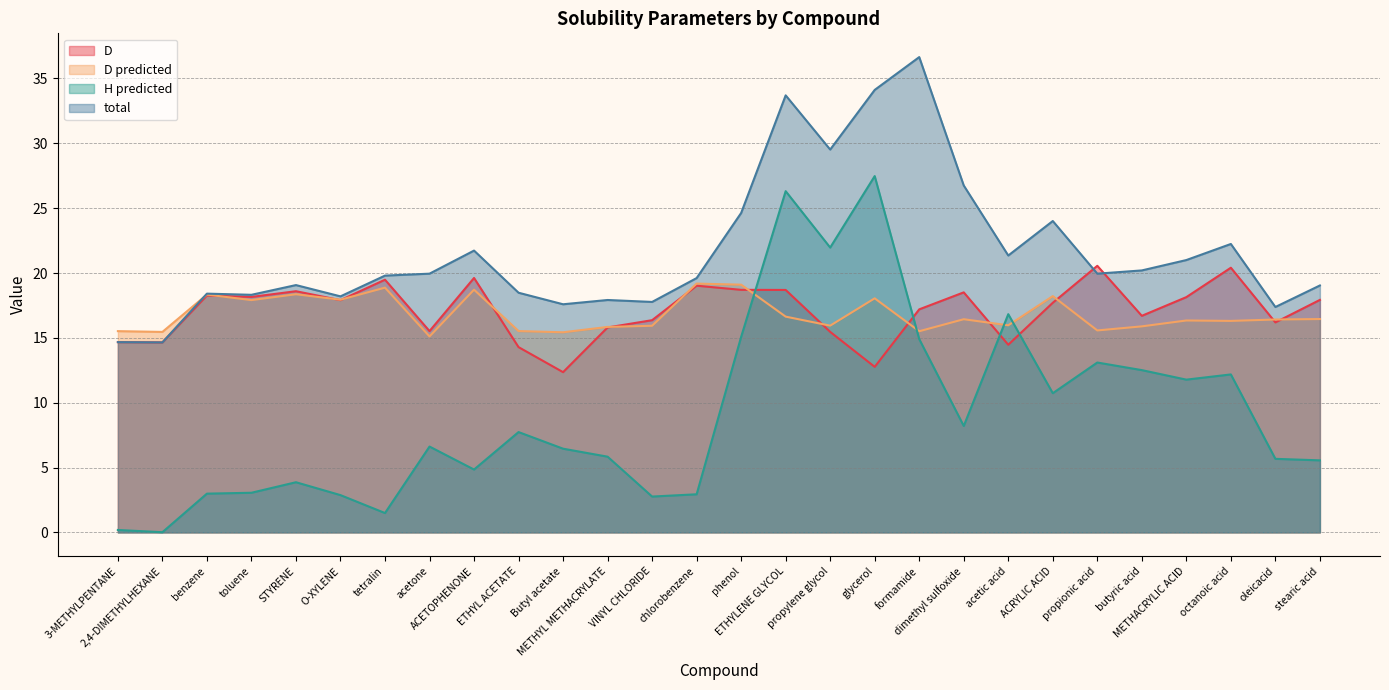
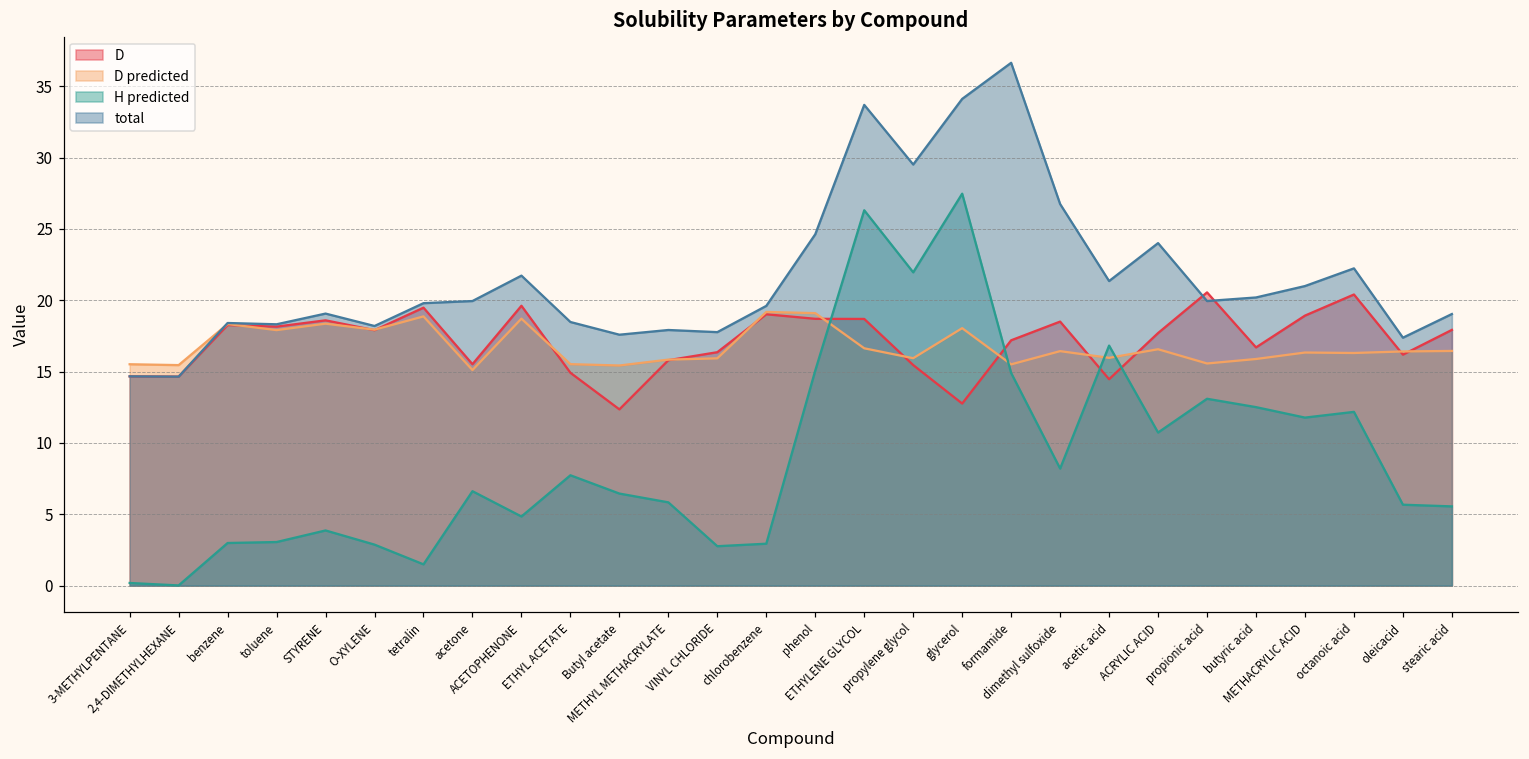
D, ETHYL ACETATE: 14.3 -> 14.9
D predicted, ACRYLIC ACID: 18.2 -> 16.6
D, METHACRYLIC ACID: 18.1 -> 18.9
